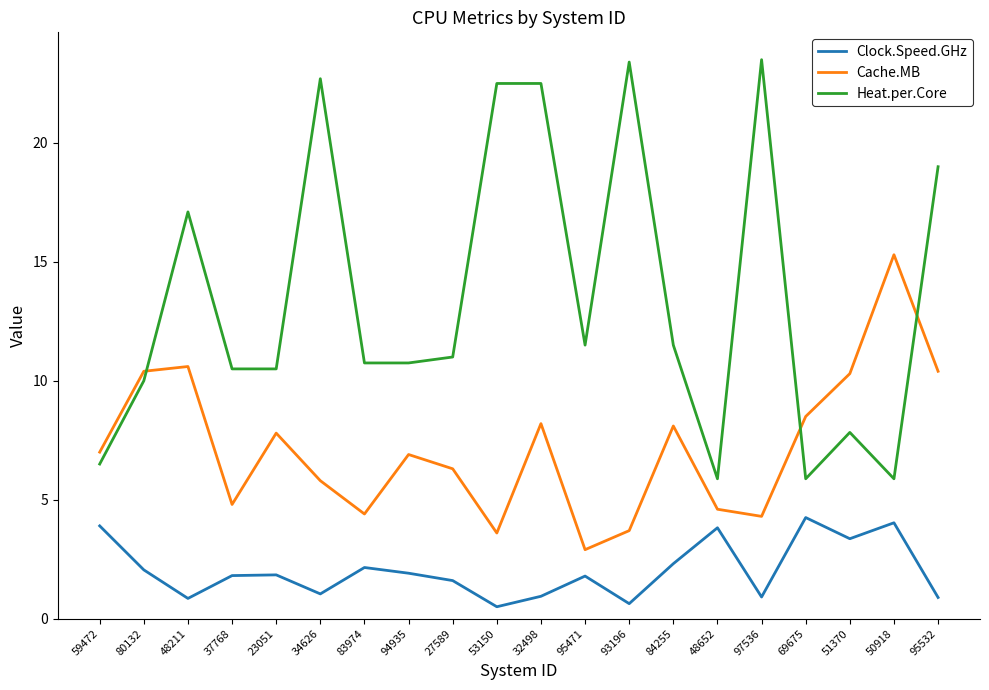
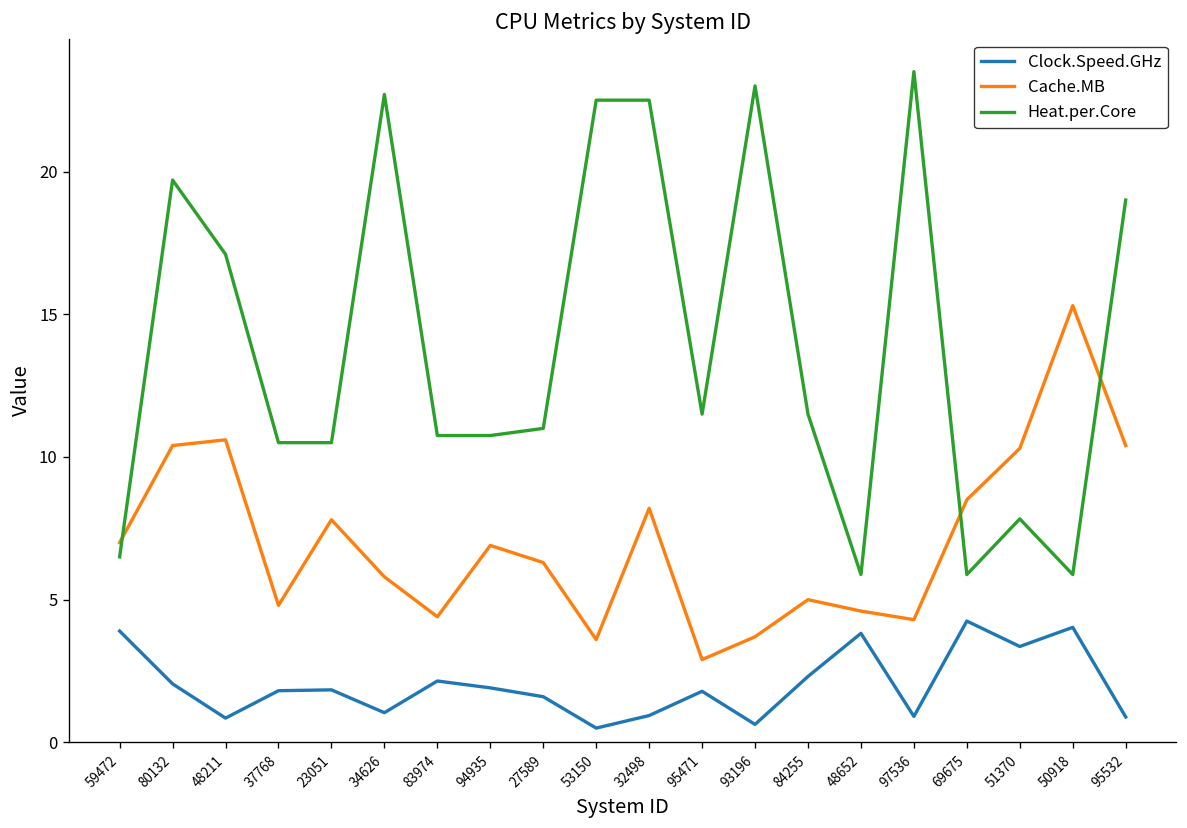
Heat.per.Core, 80132: 10.0 -> 19.7
Heat.per.Core, 93196: 23.4 -> 23.0
Cache.MB, 84255: 8.1 -> 5.0
